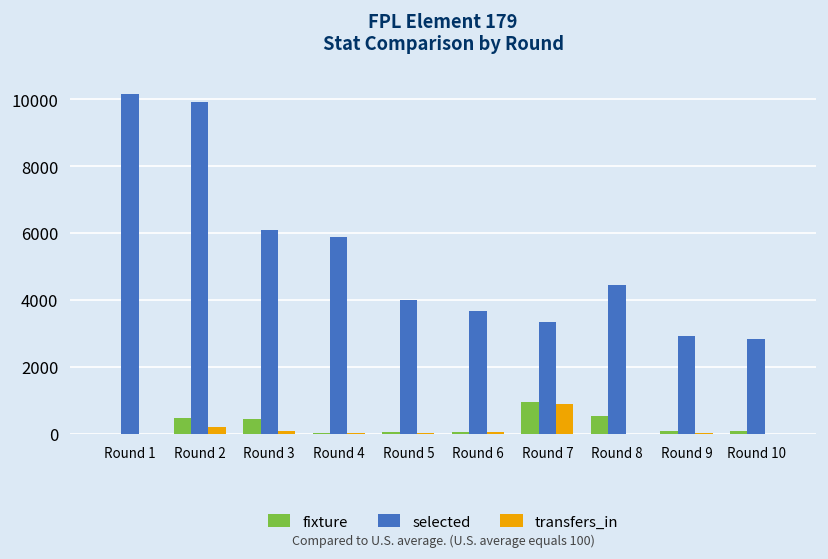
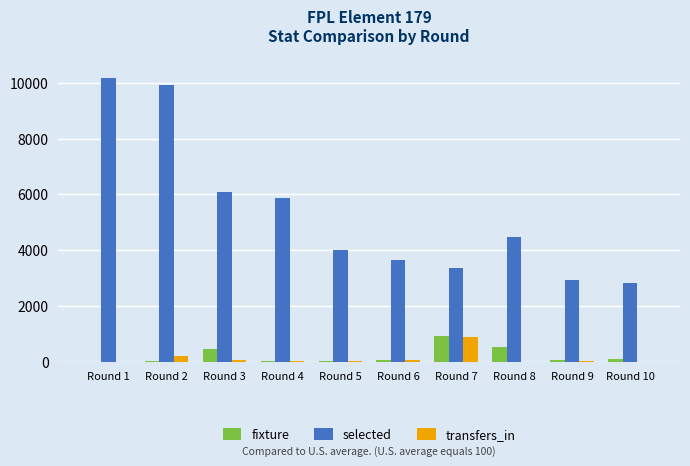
fixture, Round 2: 500 -> 0
